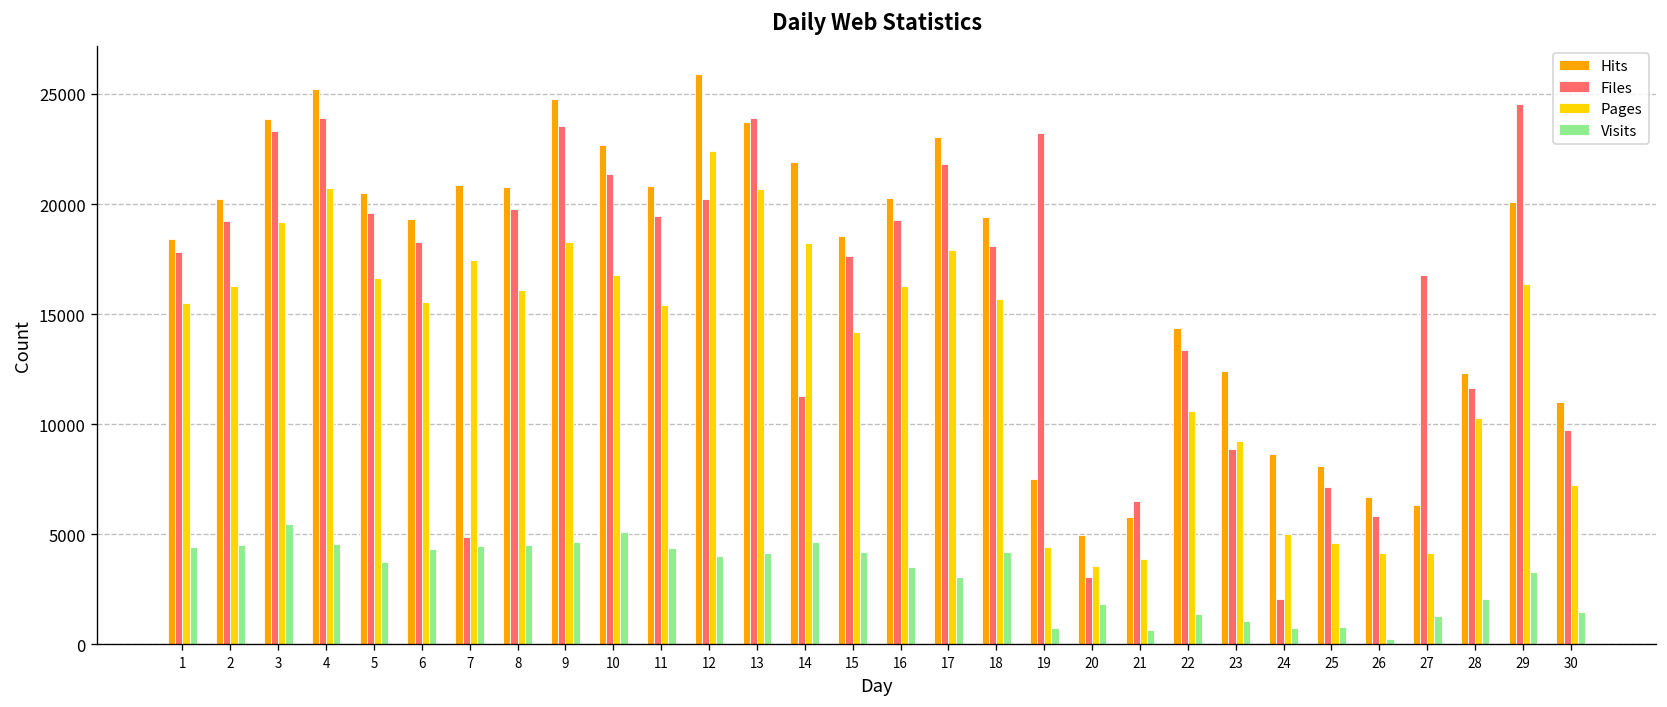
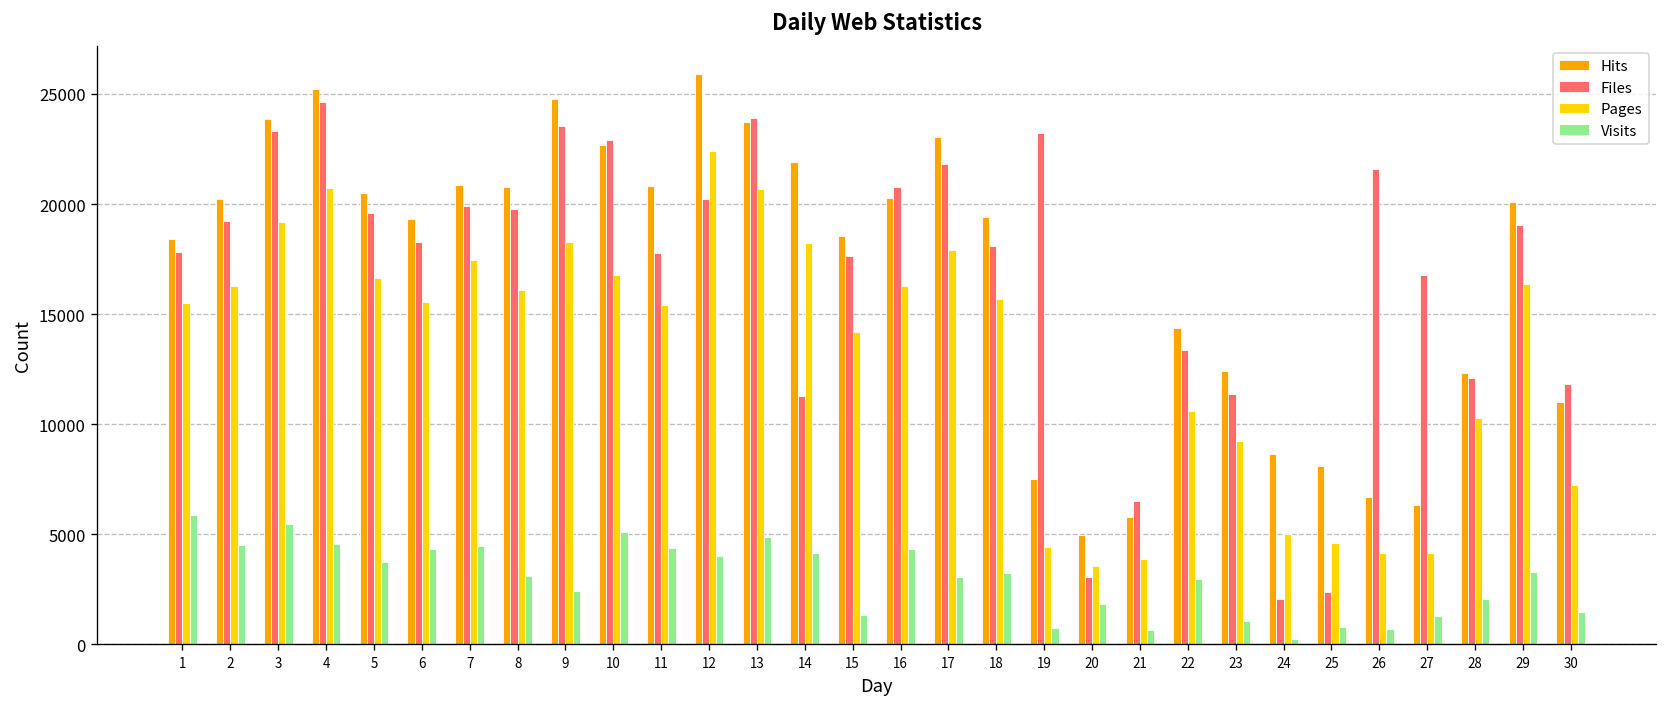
Visits, 1: 4400 -> 5900
Files, 4: 23900 -> 24600
Files, 7: 4900 -> 19900
Visits, 8: 4500 -> 3100
Visits, 9: 4700 -> 2400
Files, 10: 21400 -> 22900
Files, 11: 19500 -> 17800
Visits, 13: 4200 -> 4900
Visits, 14: 4600 -> 4100
Visits, 15: 4200 -> 1300
Files, 16: 19300 -> 20800
Visits, 16: 3500 -> 4300
Visits, 18: 4200 -> 3200
Visits, 22: 1400 -> 2900
Files, 23: 8900 -> 11400
Visits, 24: 800 -> 200
Files, 25: 7100 -> 2400
Files, 26: 5800 -> 21600
Visits, 26: 200 -> 700
Files, 28: 11600 -> 12100
Files, 29: 24600 -> 19000
Files, 30: 9700 -> 11800
